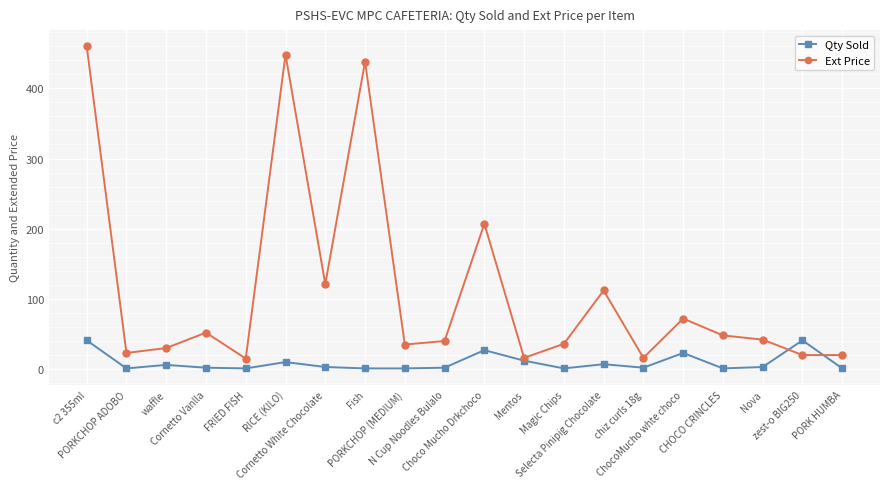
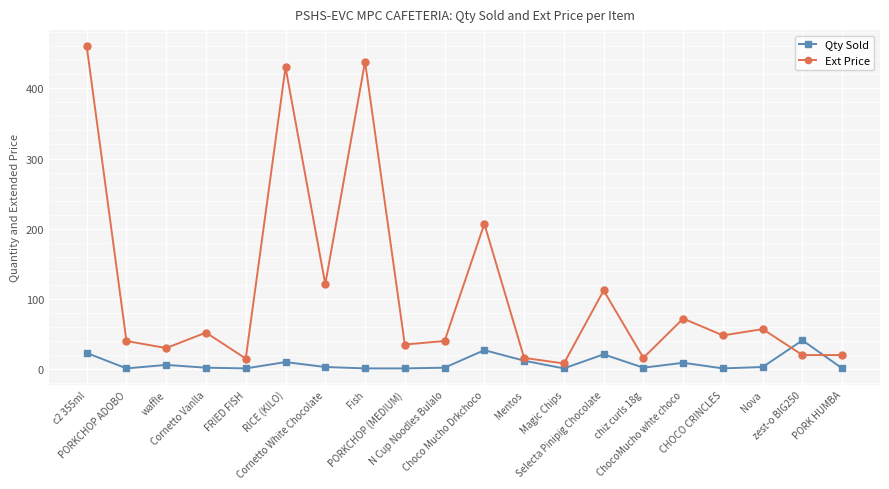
Qty Sold, c2 355ml: 40 -> 20
Ext Price, PORKCHOP ADOBO: 20 -> 40
Ext Price, RICE (KILO): 450 -> 430
Ext Price, Magic Chips: 40 -> 10
Qty Sold, Selecta Pinipig Chocolate: 10 -> 20
Qty Sold, ChocoMucho whte choco: 20 -> 10
Ext Price, Nova: 40 -> 60
